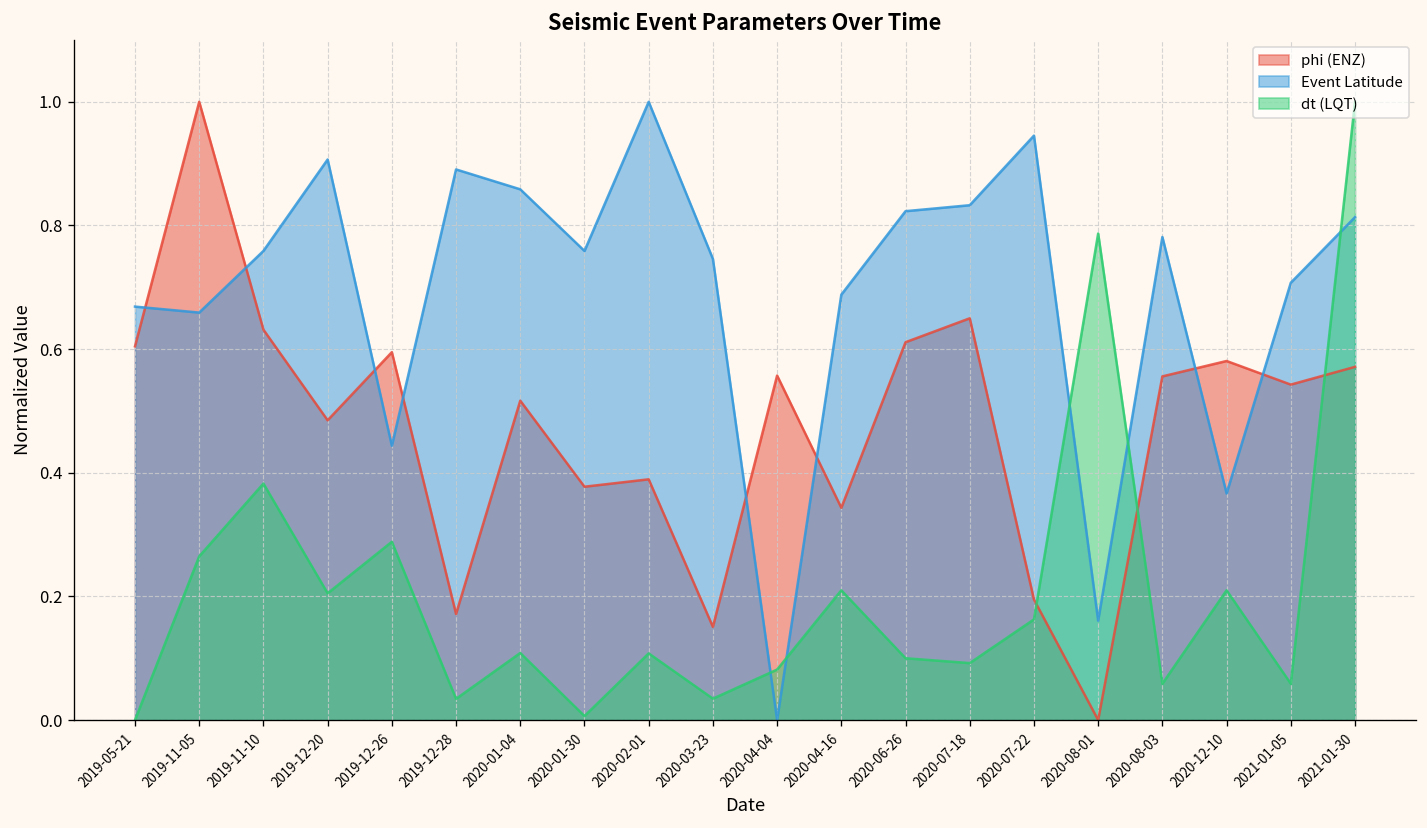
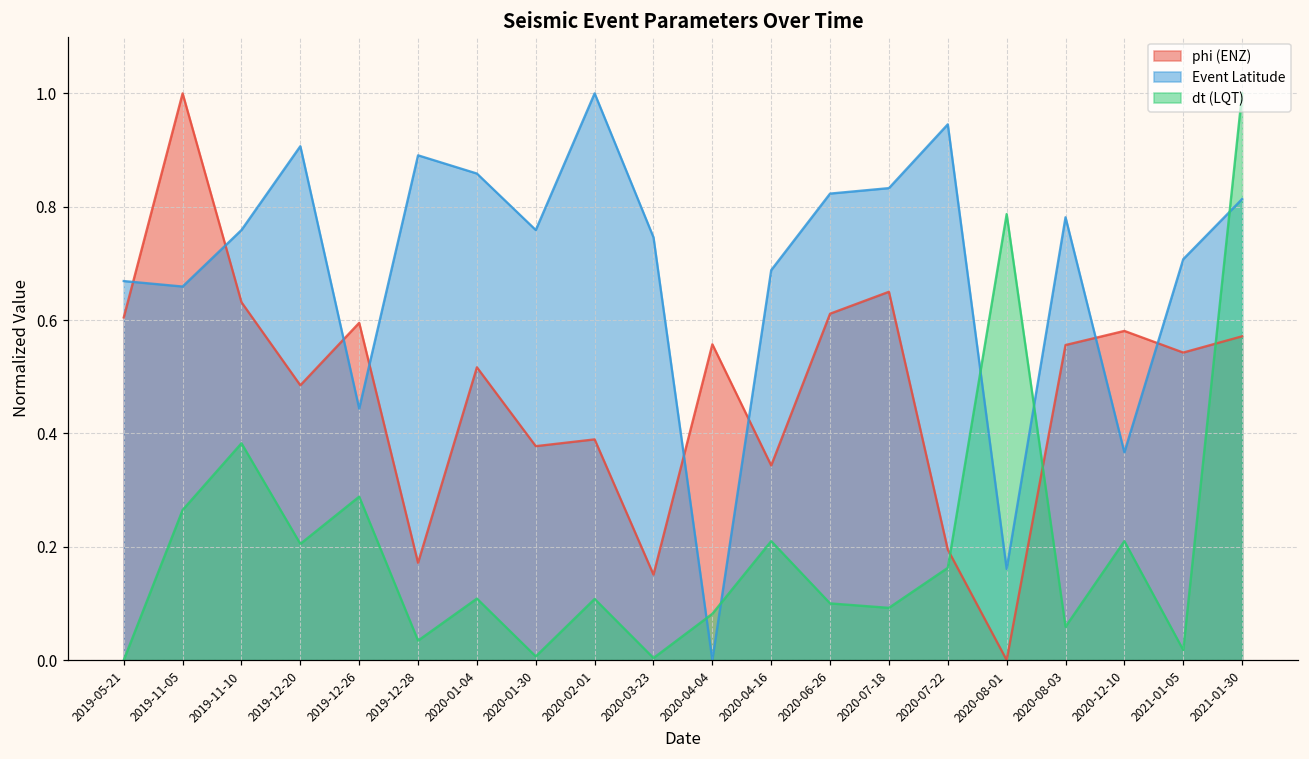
dt (LQT), 2020-03-23: 0.03 -> 0.00
dt (LQT), 2021-01-05: 0.06 -> 0.02
